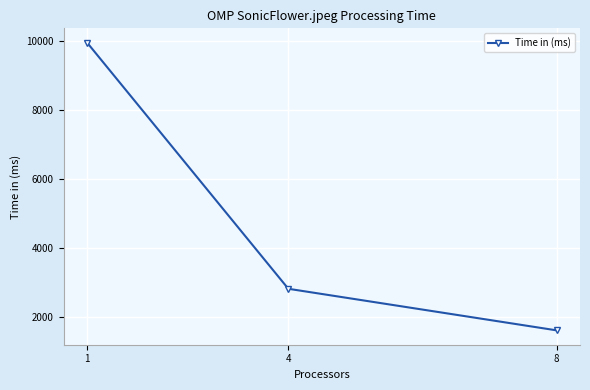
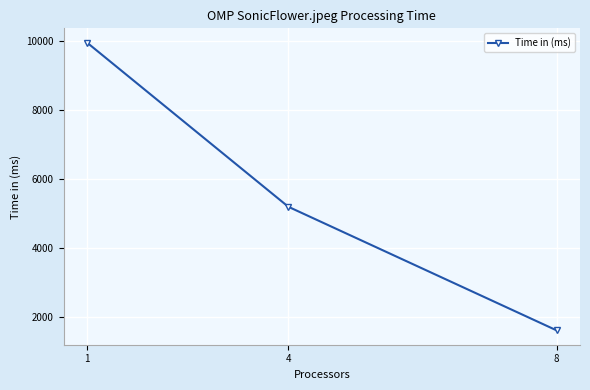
4: 2800 -> 5200
